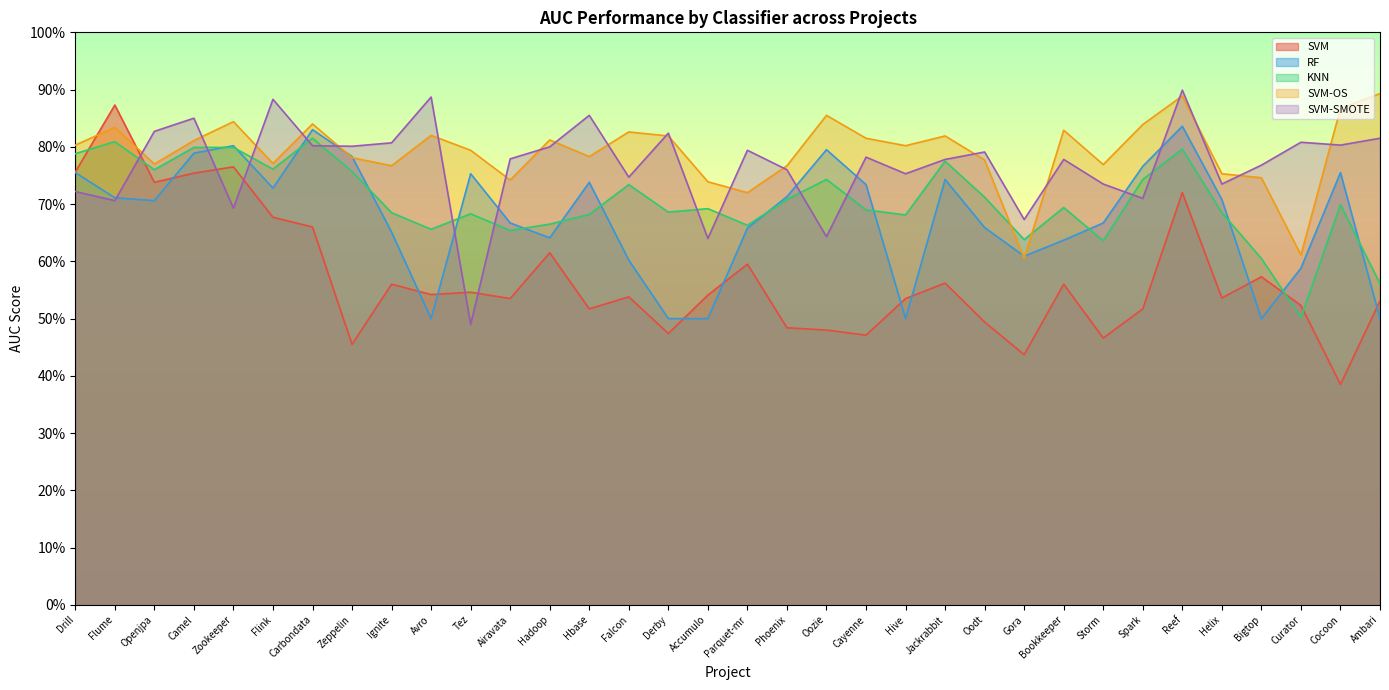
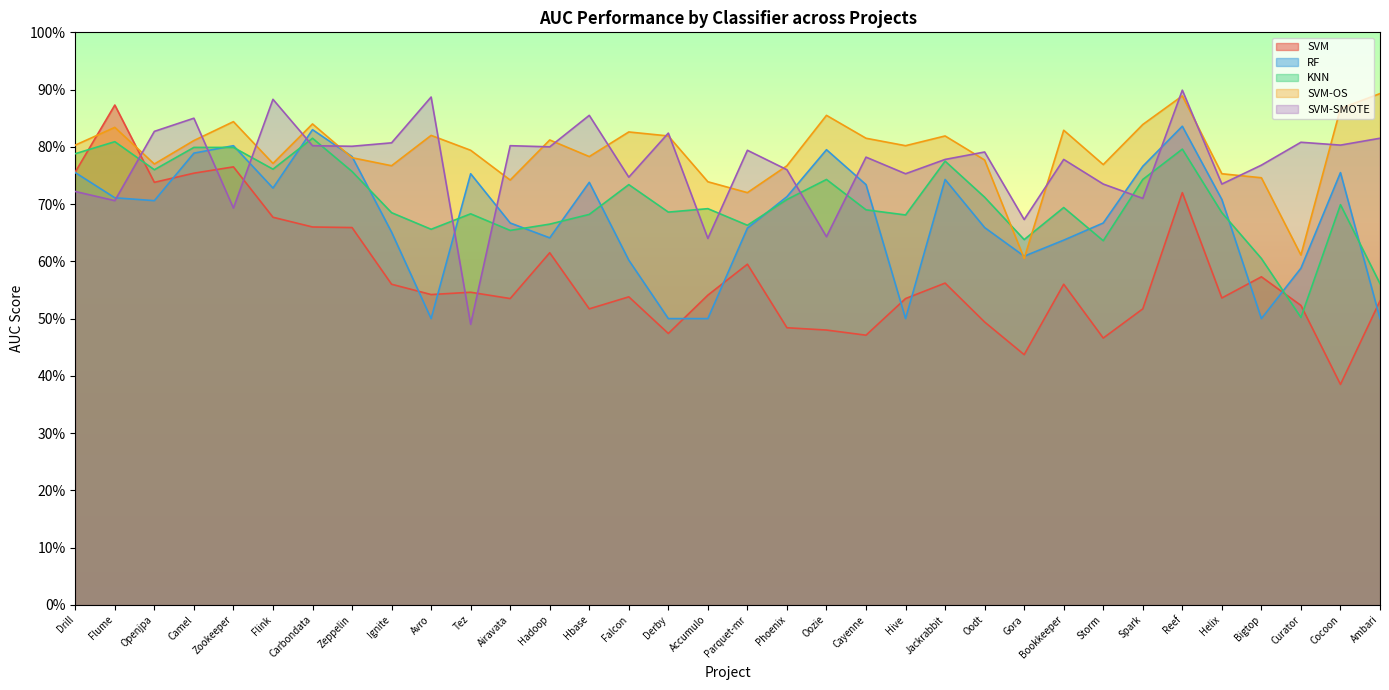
SVM, Zeppelin: 46% -> 66%
SVM-SMOTE, Airavata: 78% -> 80%
